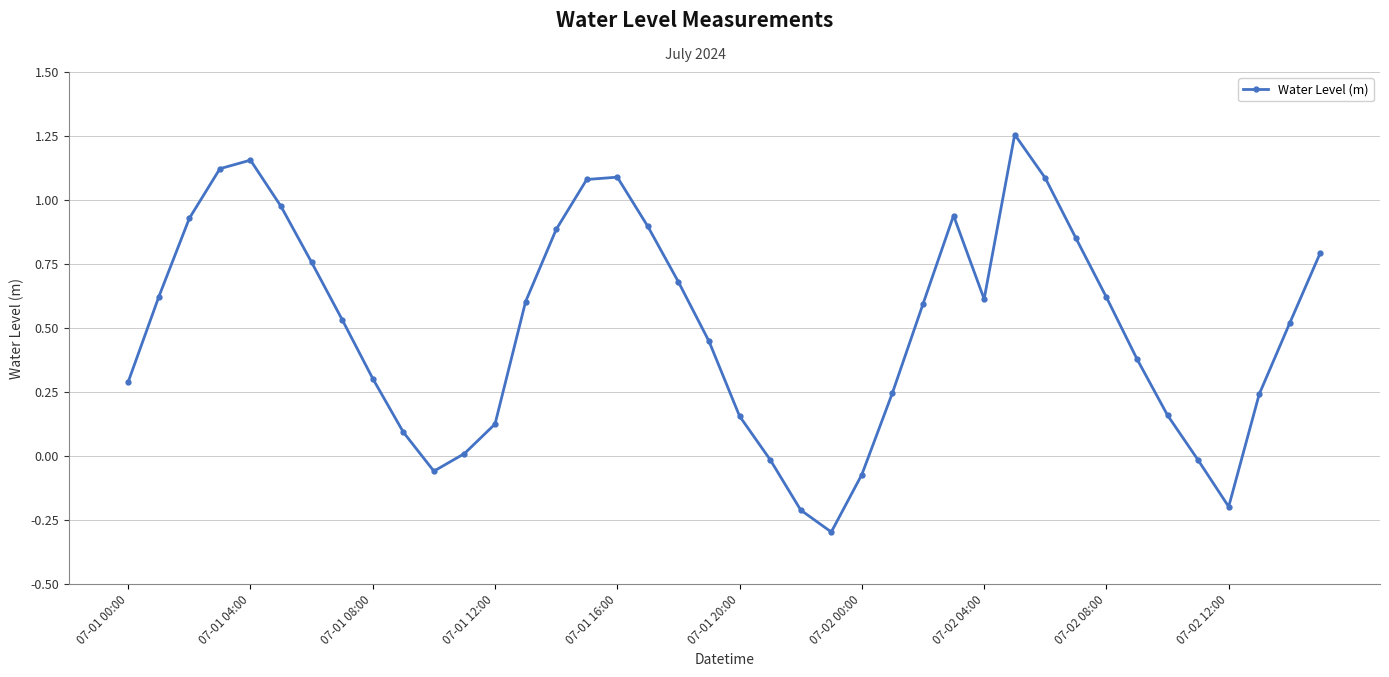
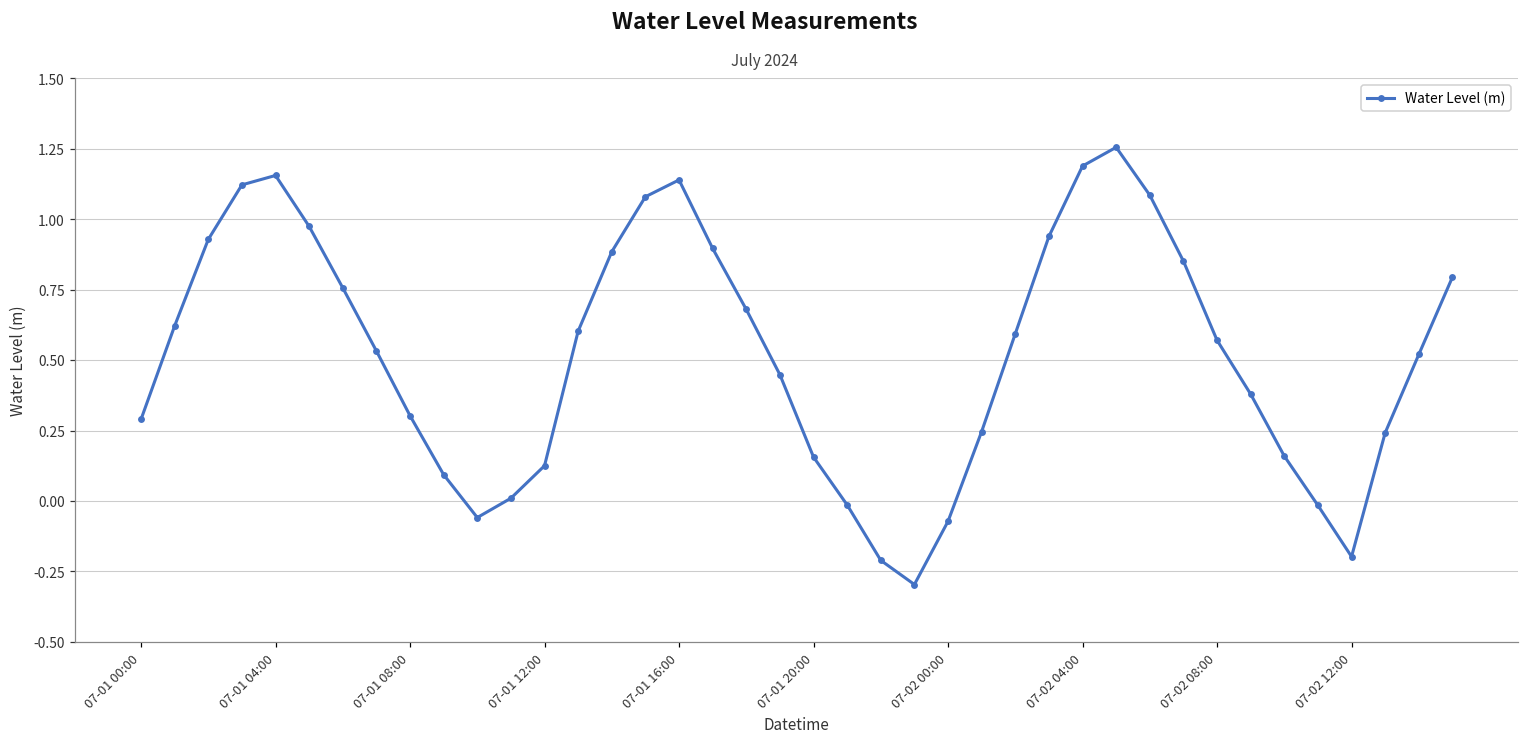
07-01 16:00: 1.09 -> 1.14
07-02 04:00: 0.61 -> 1.19
07-02 08:00: 0.62 -> 0.57
